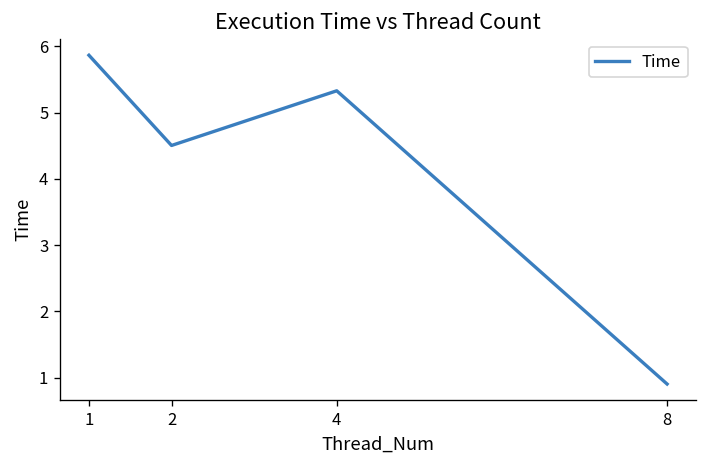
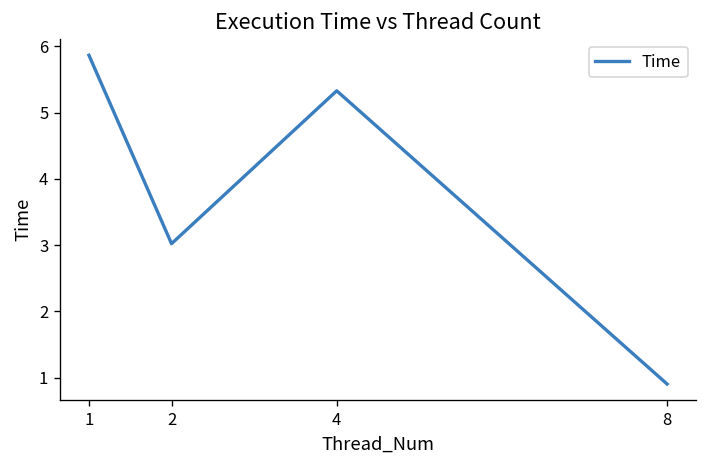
2: 4.5 -> 3.0
